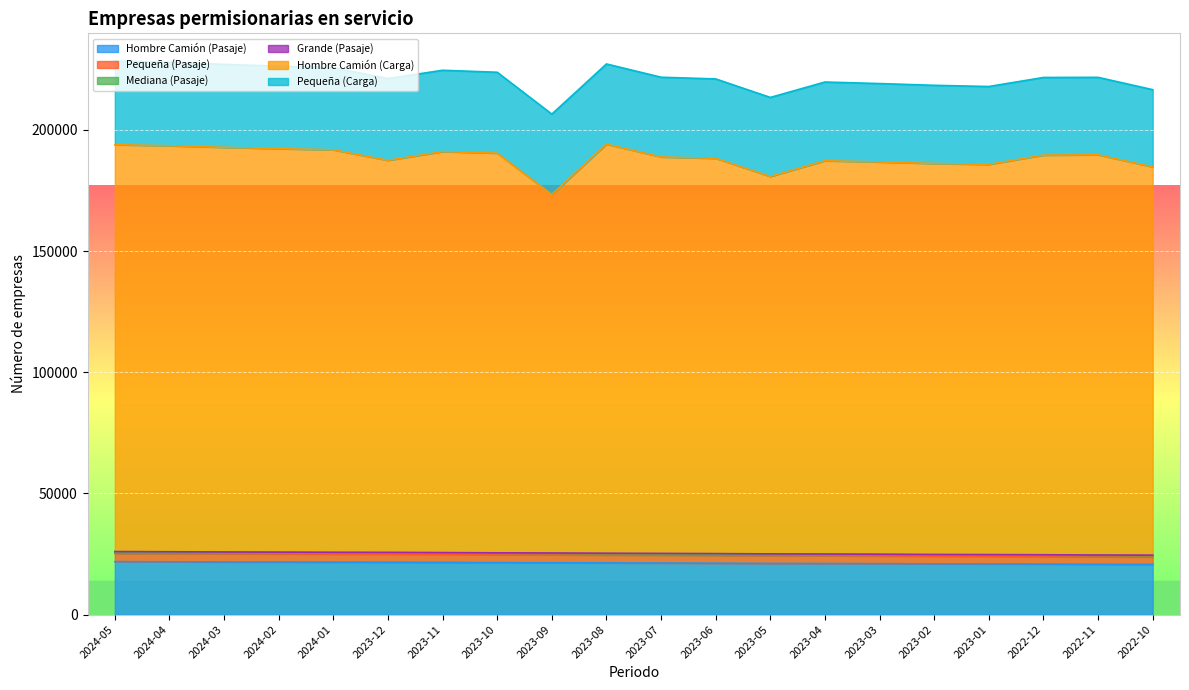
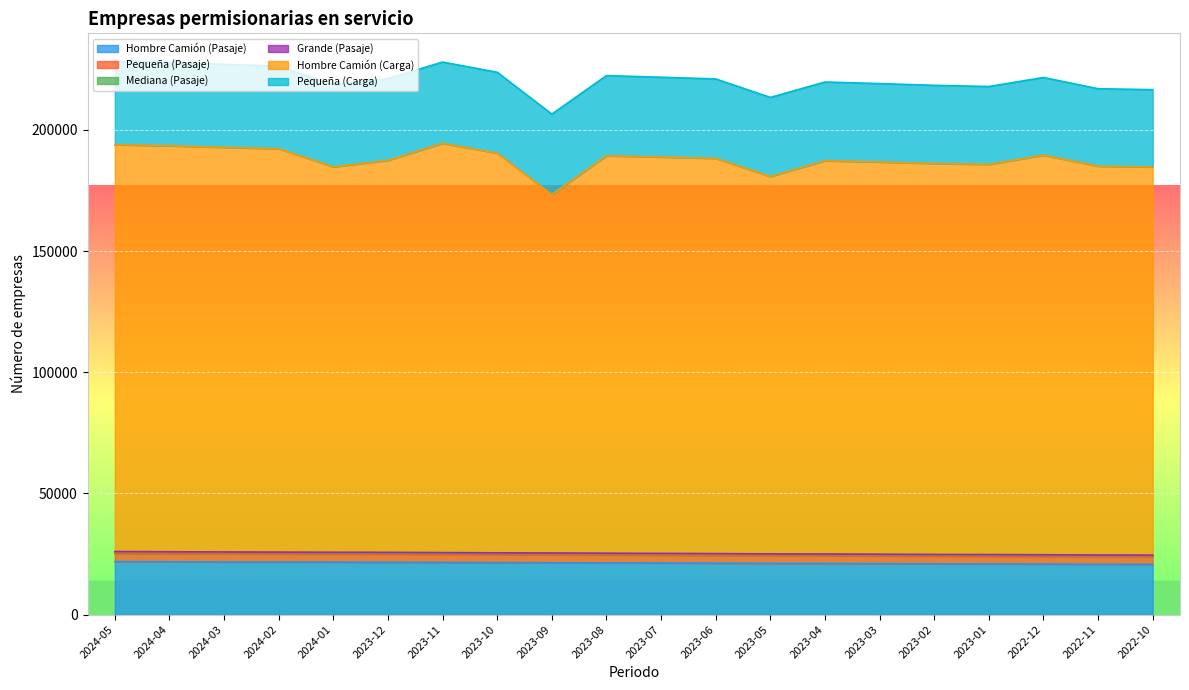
Hombre Camión (Carga), 2024-01: 166000 -> 159000
Hombre Camión (Carga), 2023-11: 165000 -> 169000
Hombre Camión (Carga), 2023-08: 169000 -> 164000
Hombre Camión (Carga), 2022-11: 165000 -> 160000
